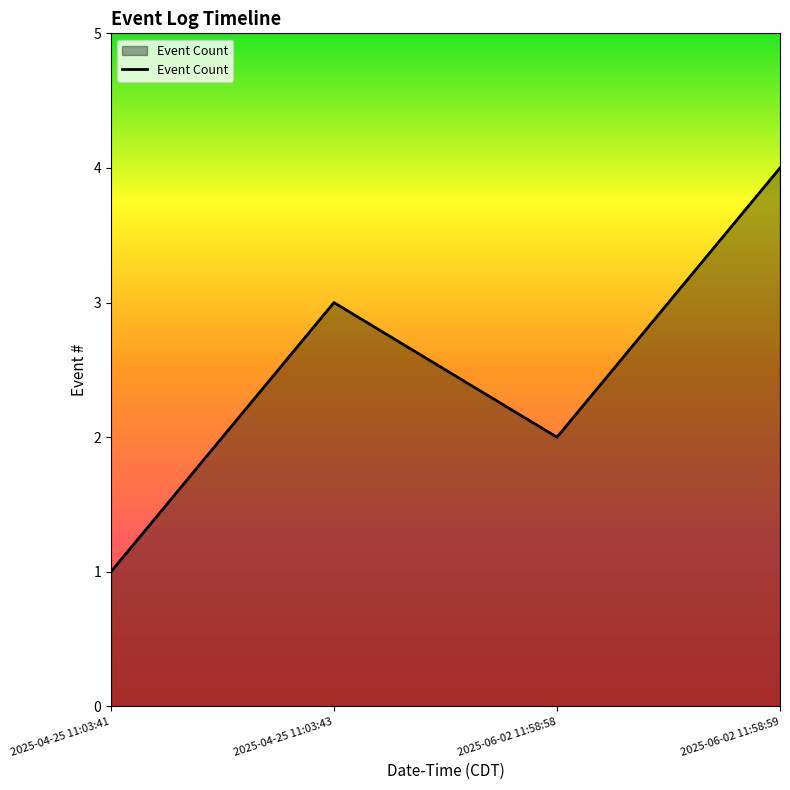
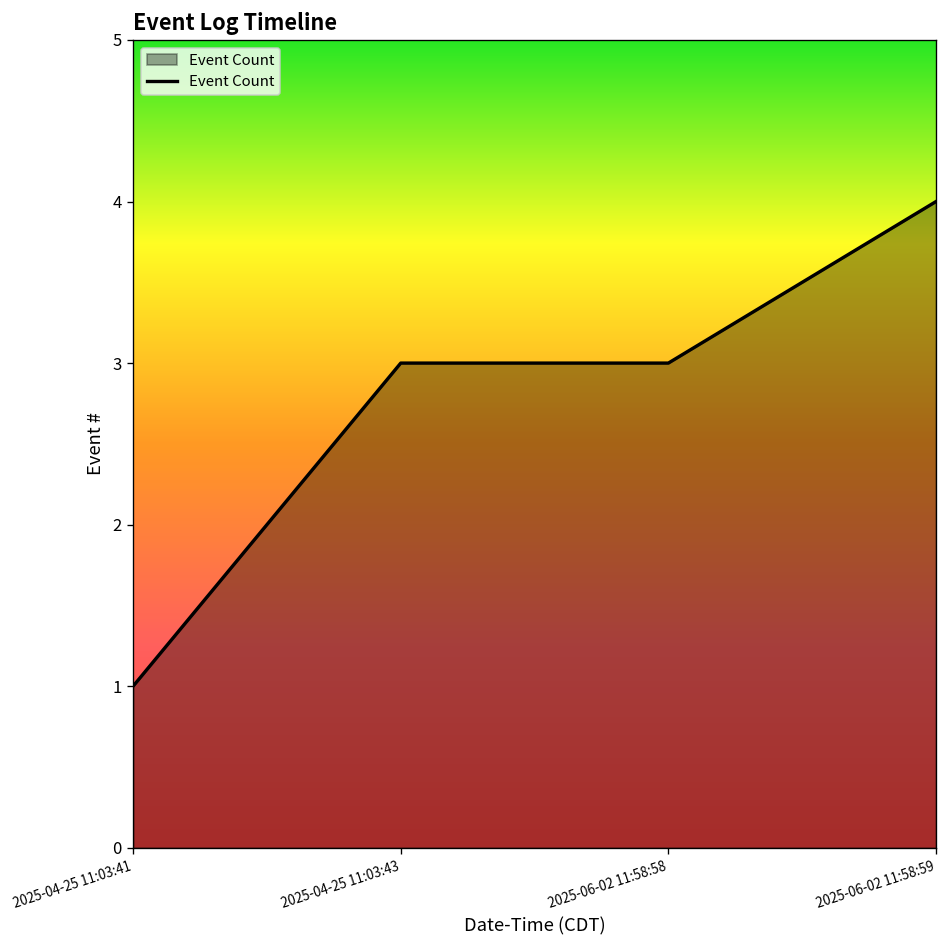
2025-06-02 11:58:58: 2 -> 3
